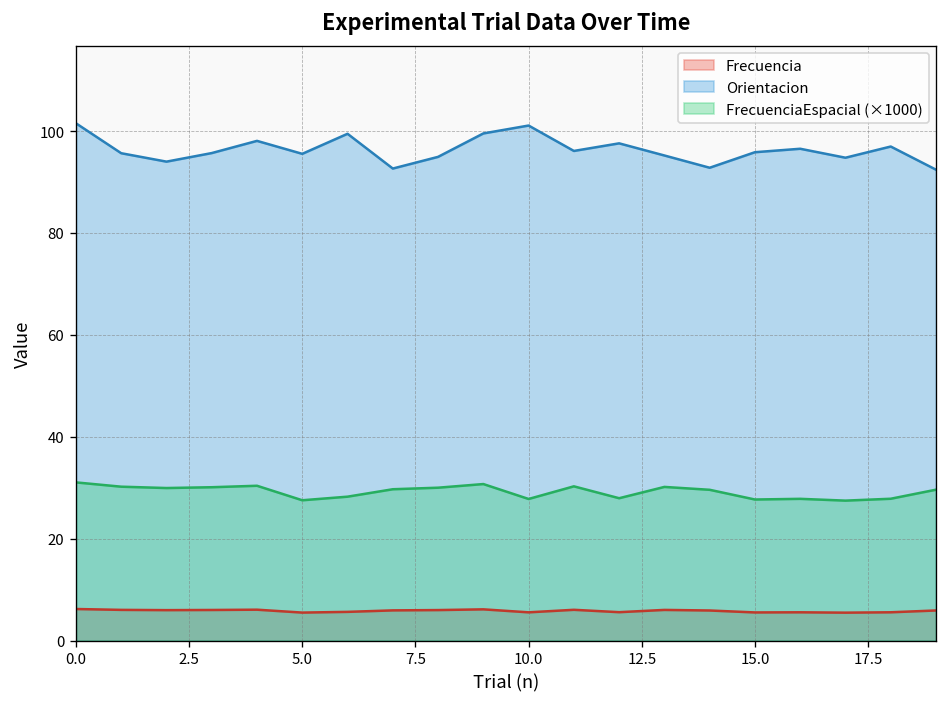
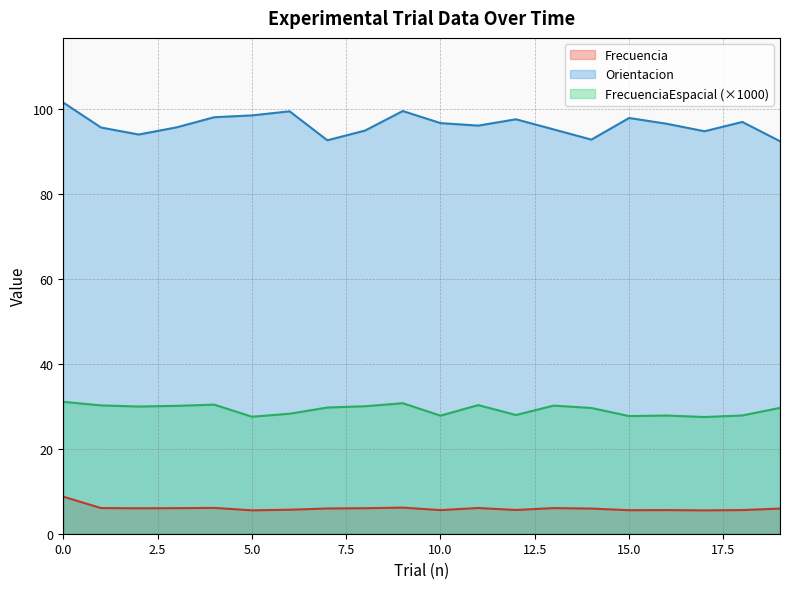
Frecuencia, 0.0: 6 -> 9
Orientacion, 5.0: 96 -> 99
Orientacion, 10.0: 101 -> 97
Orientacion, 15.0: 96 -> 98
